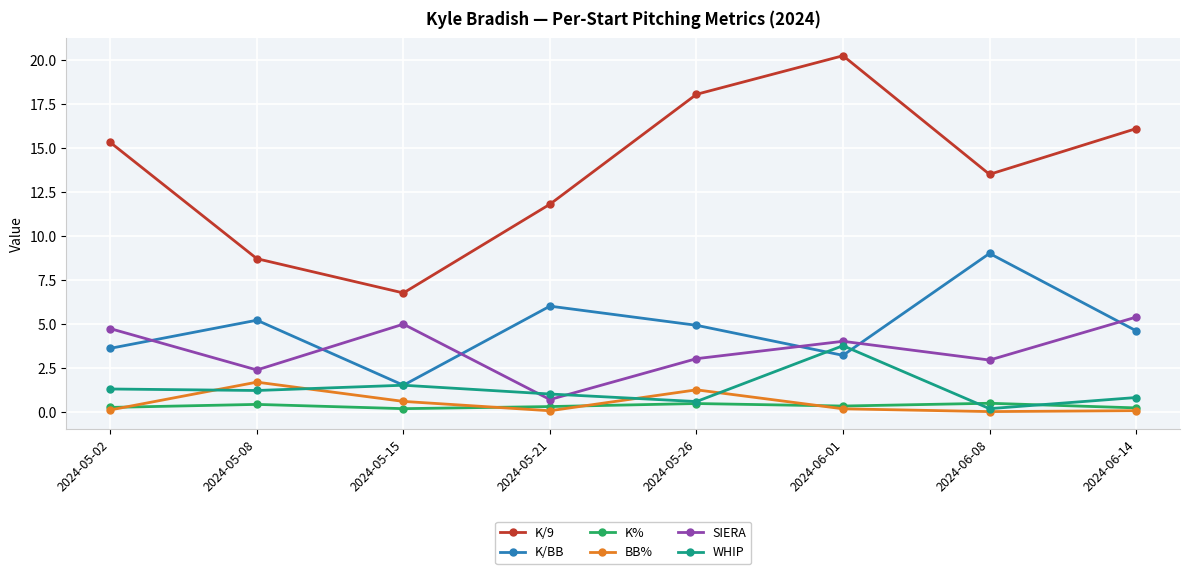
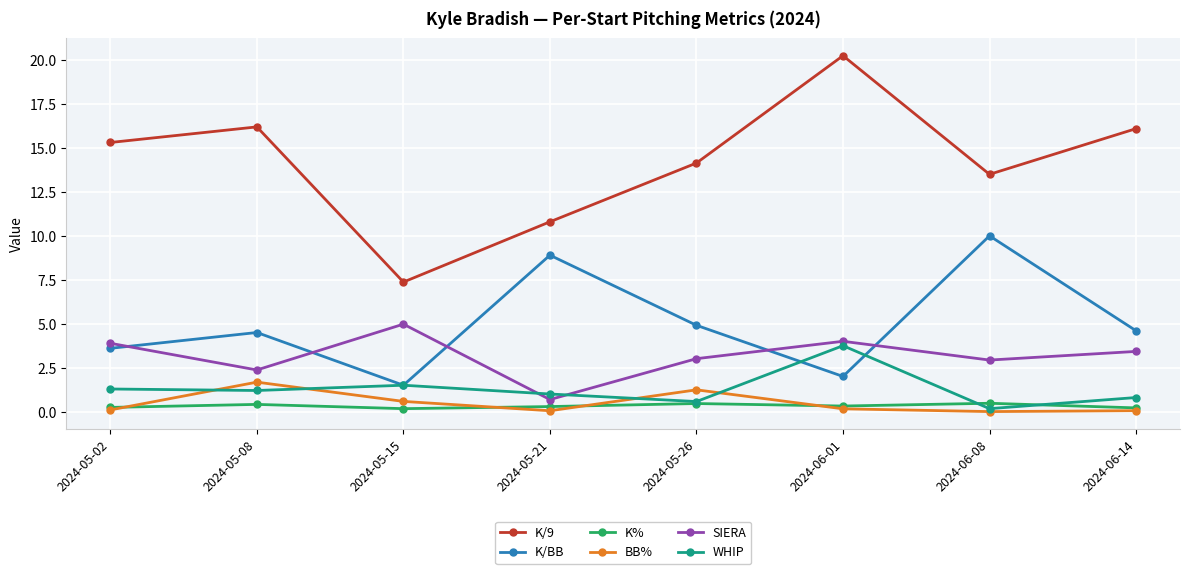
SIERA, 2024-05-02: 4.7 -> 3.9
K/9, 2024-05-08: 8.7 -> 16.2
K/BB, 2024-05-08: 5.2 -> 4.5
K/9, 2024-05-15: 6.8 -> 7.4
K/9, 2024-05-21: 11.8 -> 10.8
K/BB, 2024-05-21: 6.0 -> 8.9
K/9, 2024-05-26: 18.1 -> 14.1
K/BB, 2024-06-01: 3.2 -> 2.0
K/BB, 2024-06-08: 9 -> 10
SIERA, 2024-06-14: 5.4 -> 3.4
